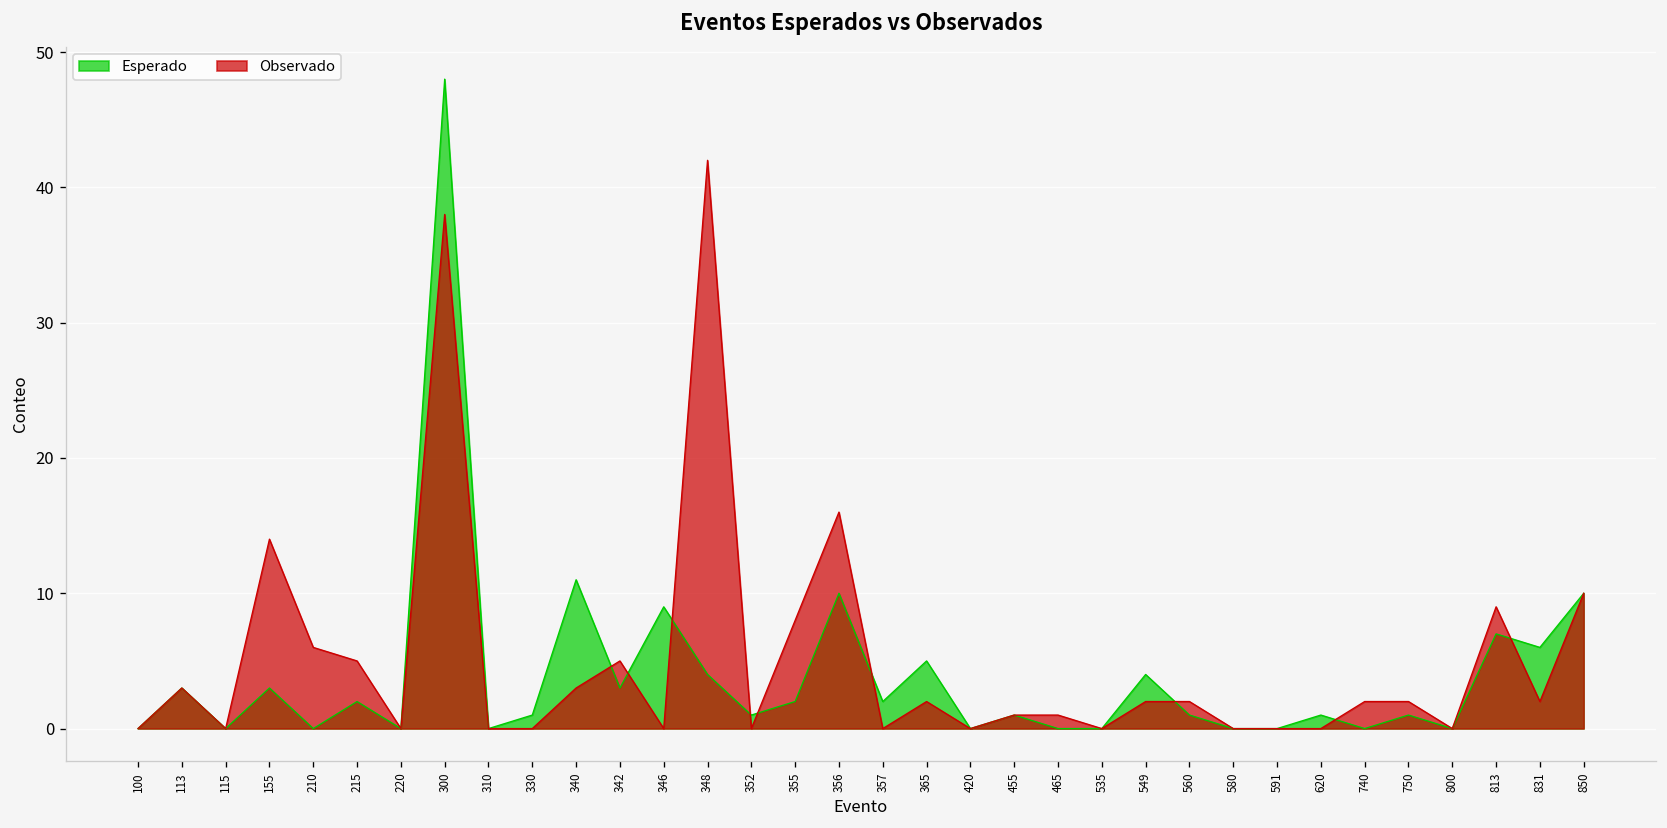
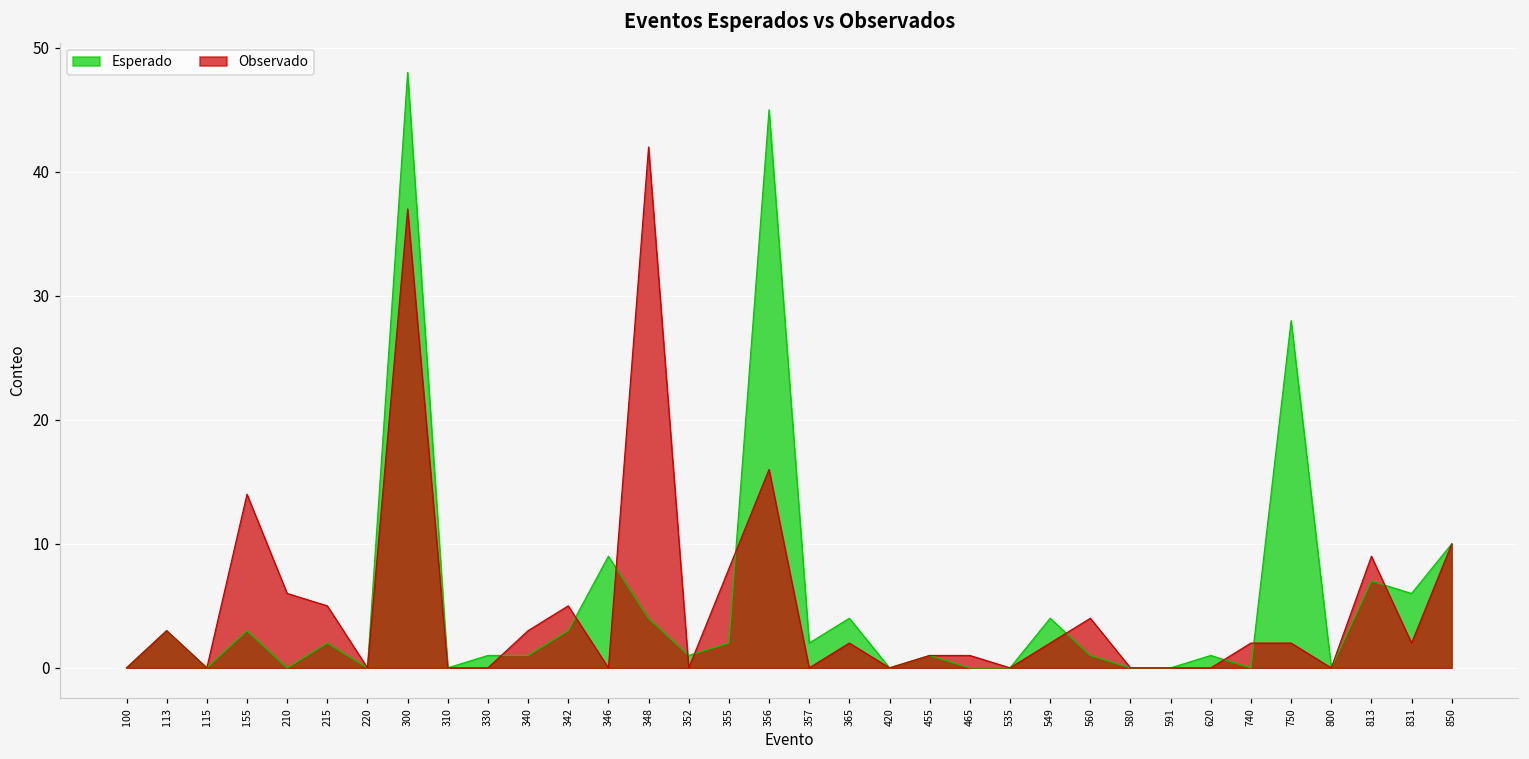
Observado, 300: 38 -> 37
Esperado, 340: 11 -> 1
Esperado, 356: 10 -> 45
Esperado, 365: 5 -> 4
Observado, 560: 2 -> 4
Esperado, 750: 1 -> 28
